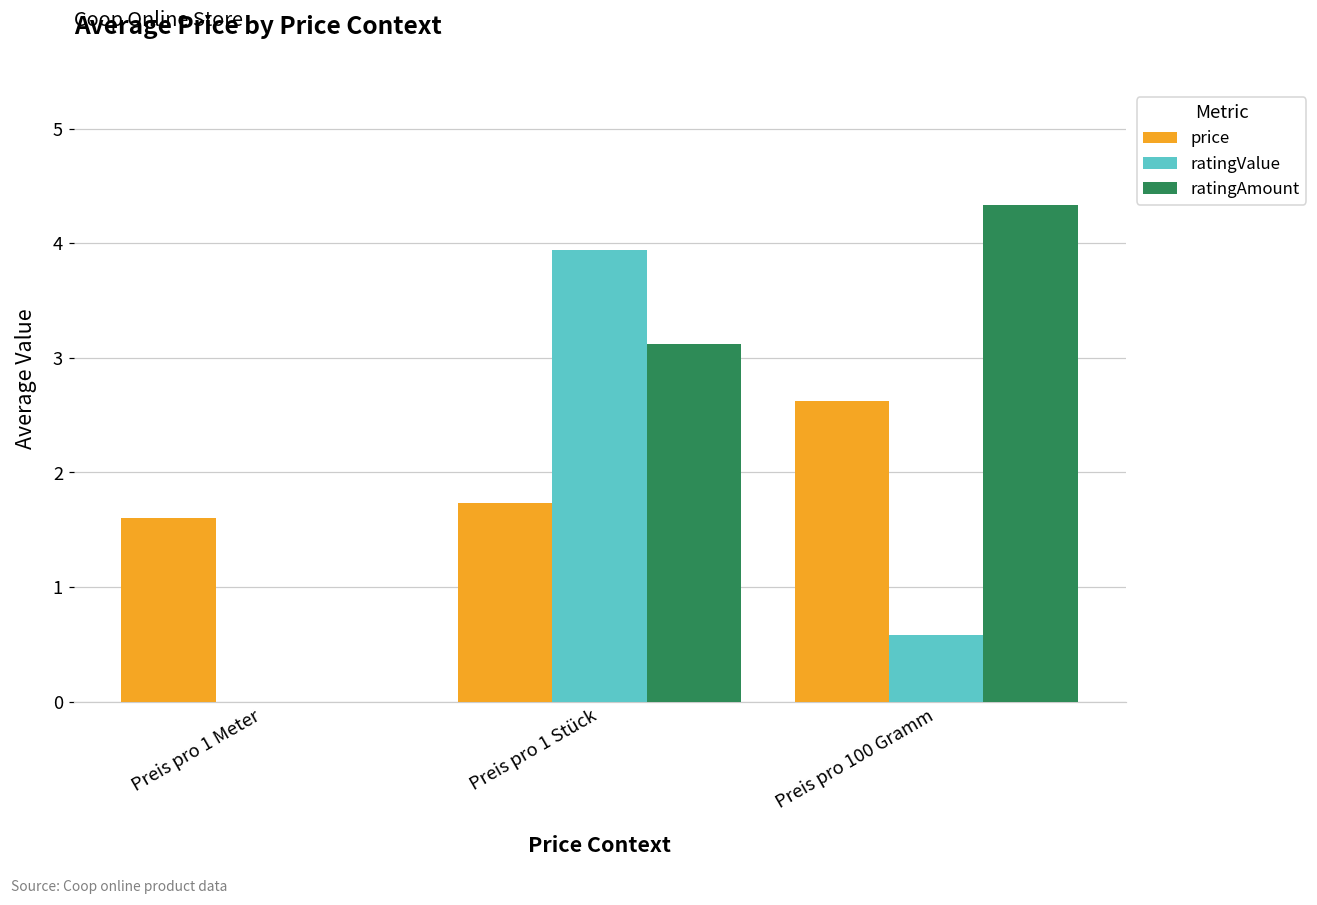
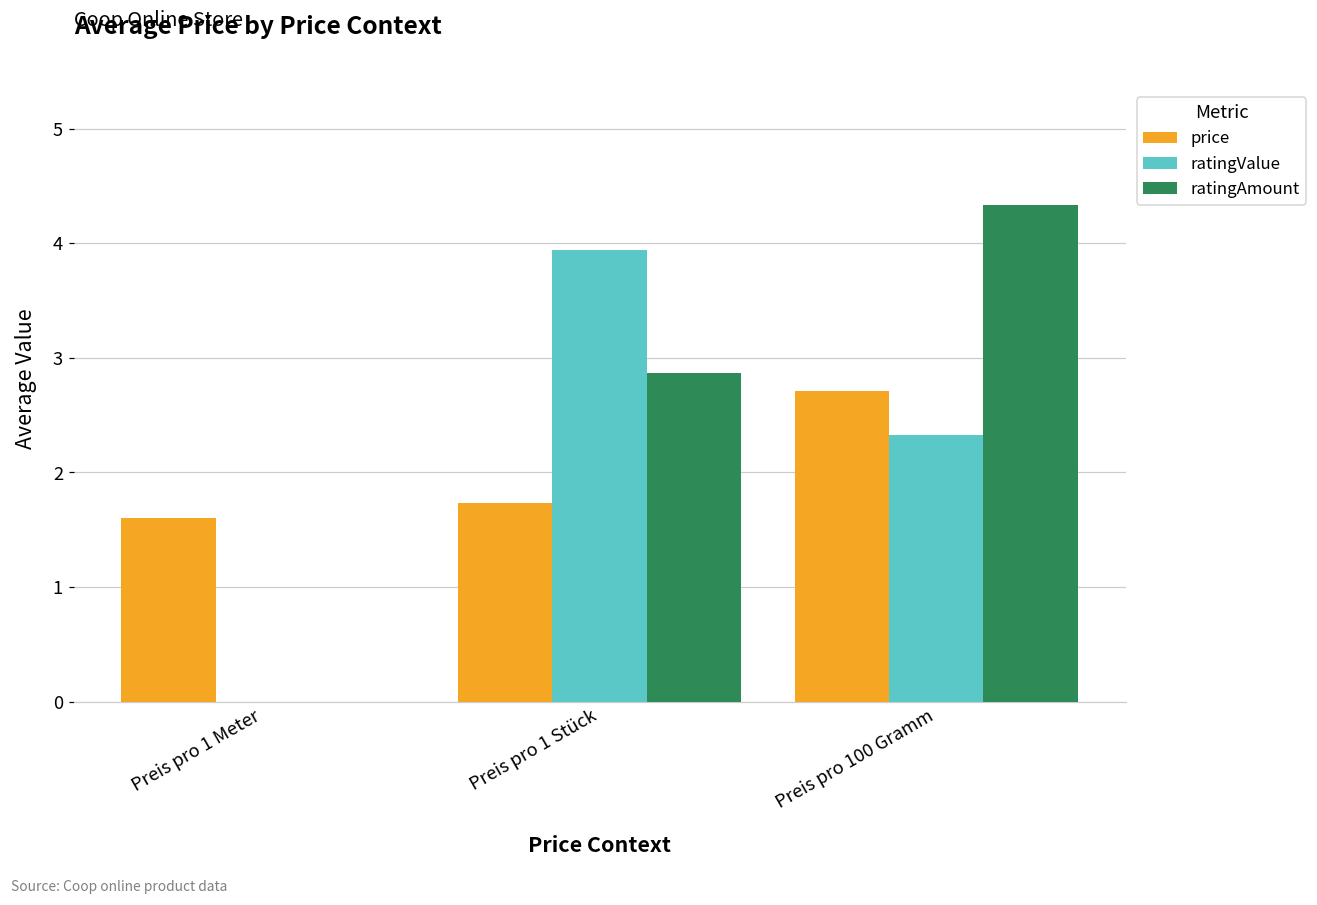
ratingAmount, Preis pro 1 Stück: 3.12 -> 2.87
price, Preis pro 100 Gramm: 2.62 -> 2.71
ratingValue, Preis pro 100 Gramm: 0.58 -> 2.33
